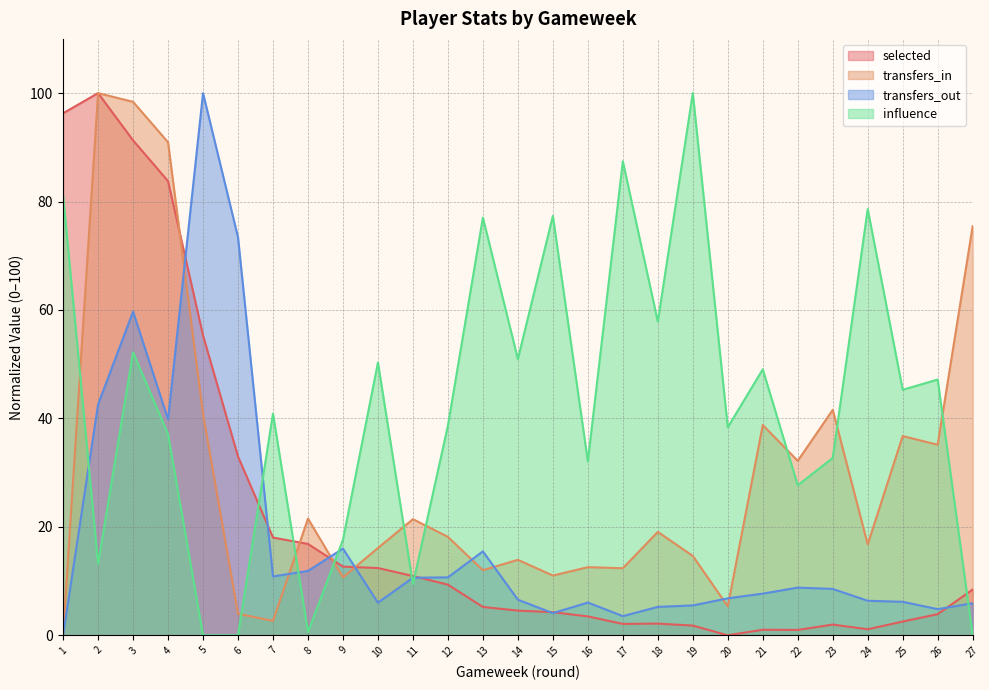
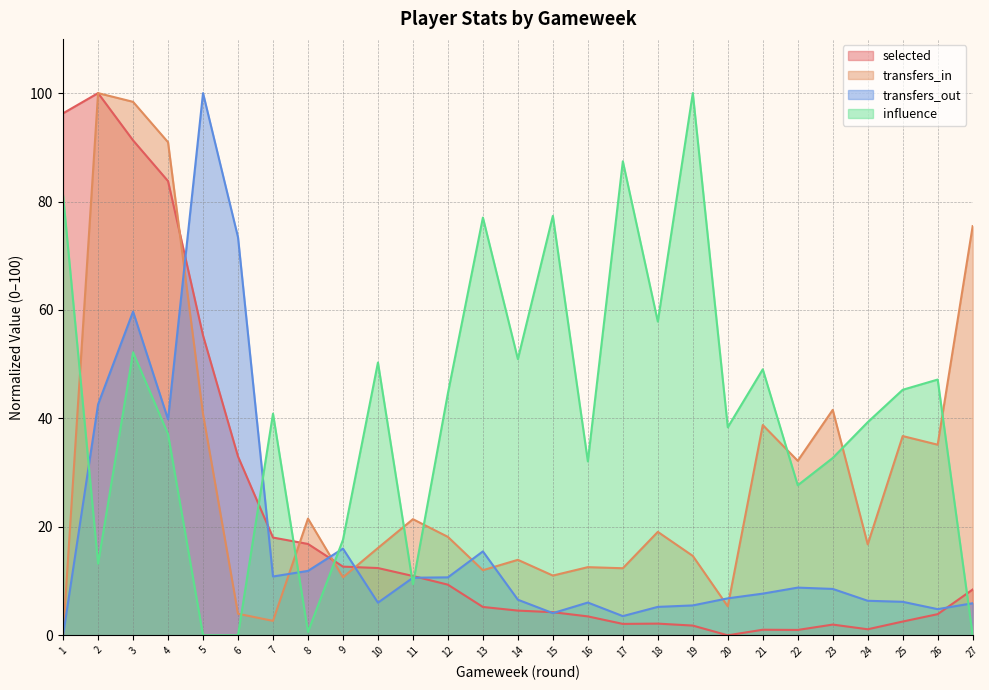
influence, 12: 39 -> 45
influence, 24: 79 -> 39
